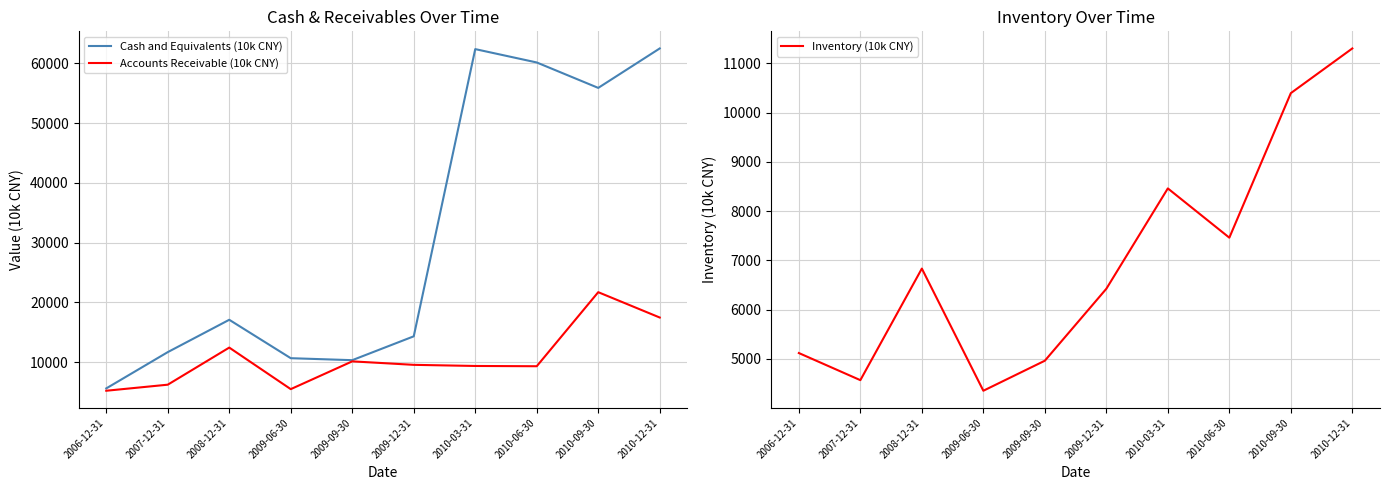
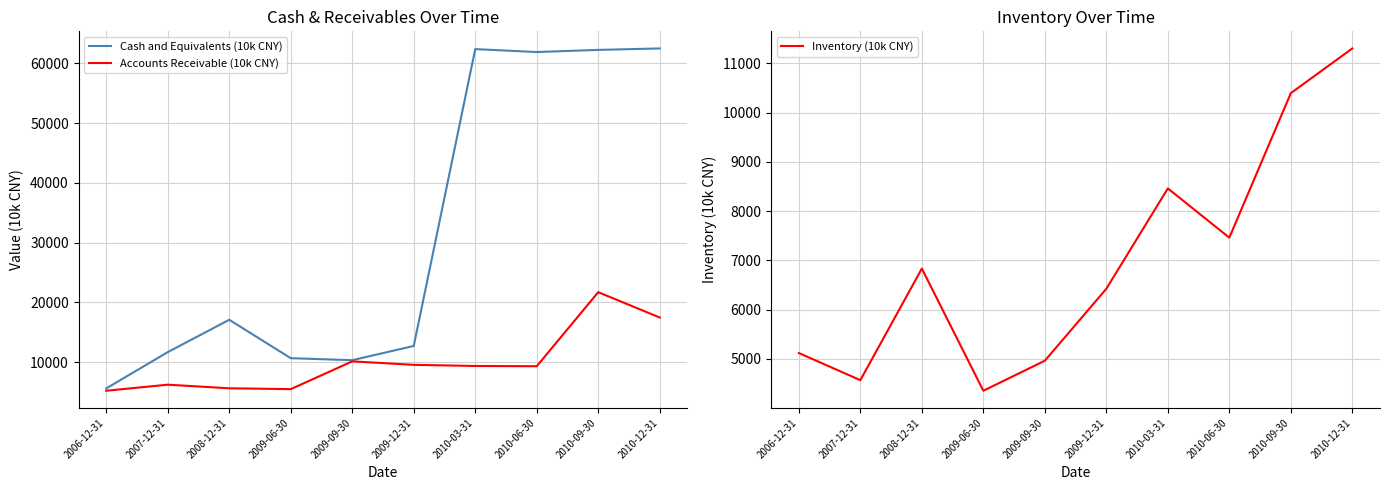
Cash & Receivables Over Time, Accounts Receivable (10k CNY), 2008-12-31: 12000 -> 6000
Cash & Receivables Over Time, Cash and Equivalents (10k CNY), 2009-12-31: 14000 -> 13000
Cash & Receivables Over Time, Cash and Equivalents (10k CNY), 2010-06-30: 60000 -> 62000
Cash & Receivables Over Time, Cash and Equivalents (10k CNY), 2010-09-30: 56000 -> 62000
